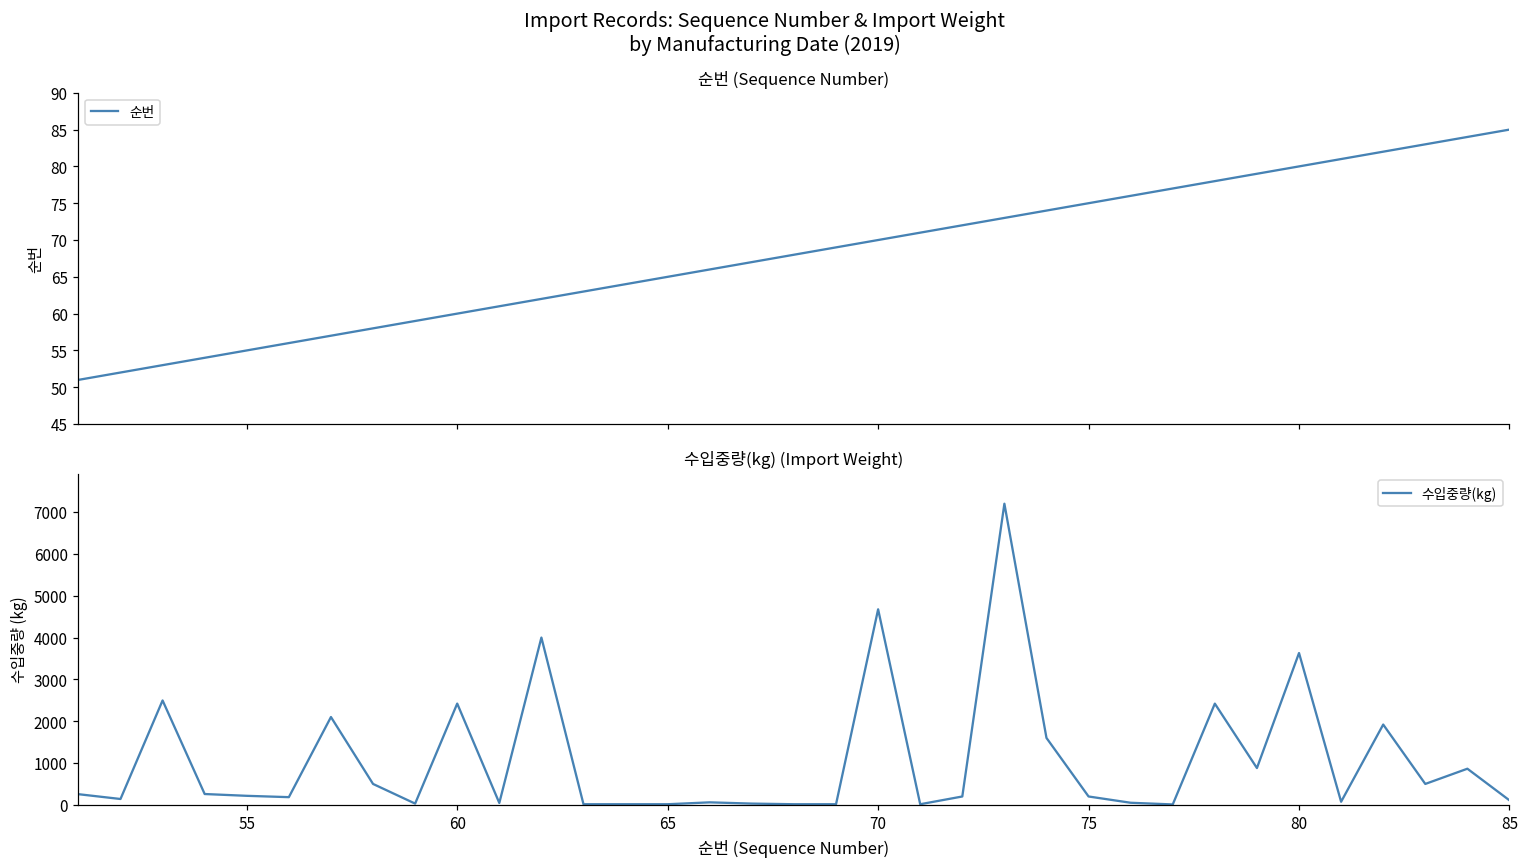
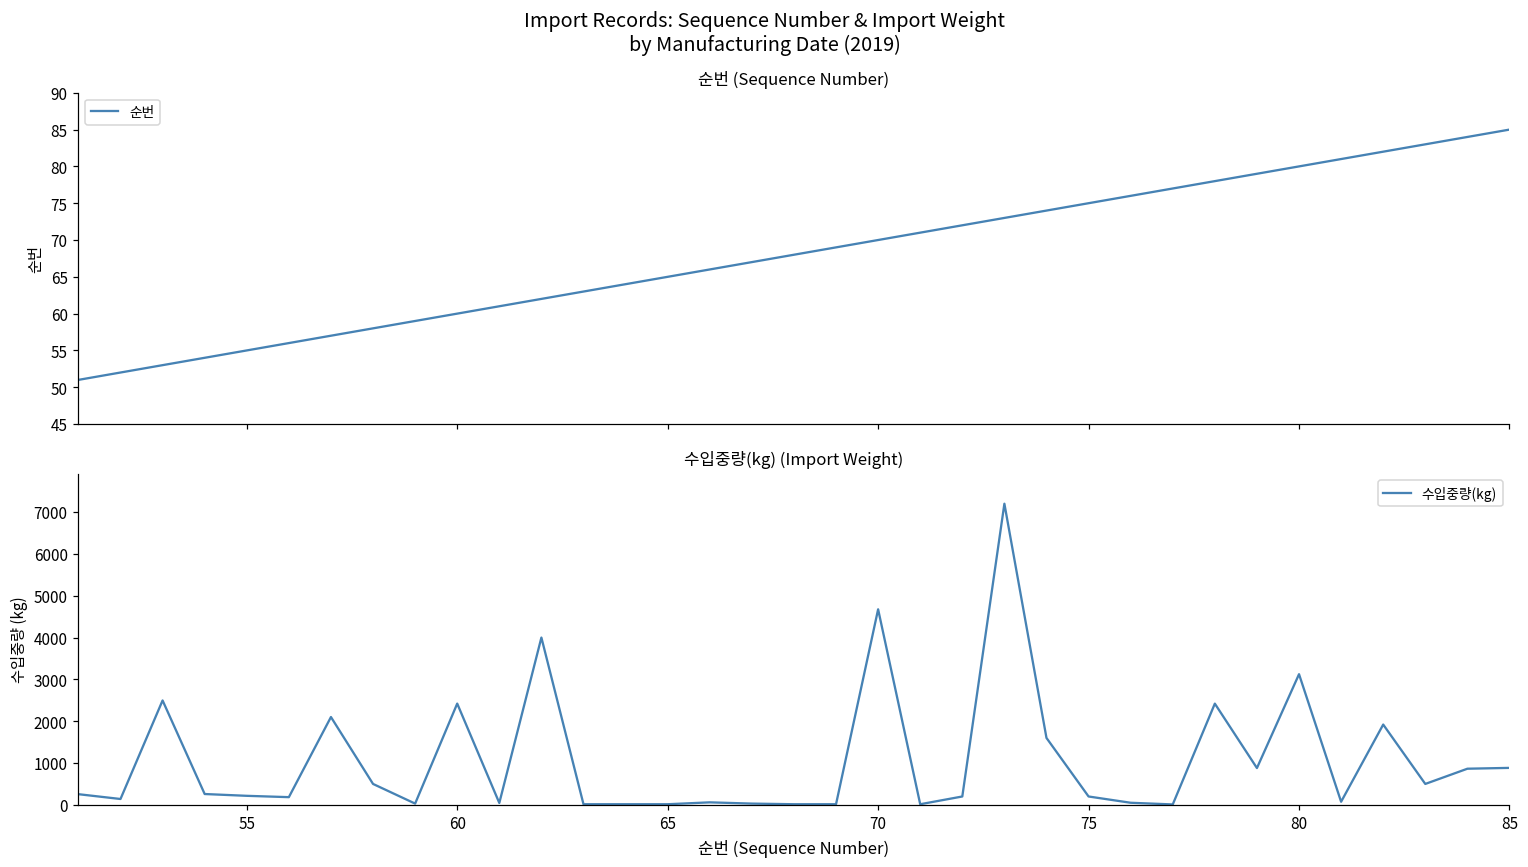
수입중량(kg) (Import Weight), 80: 3600 -> 3100
수입중량(kg) (Import Weight), 85: 100 -> 900
